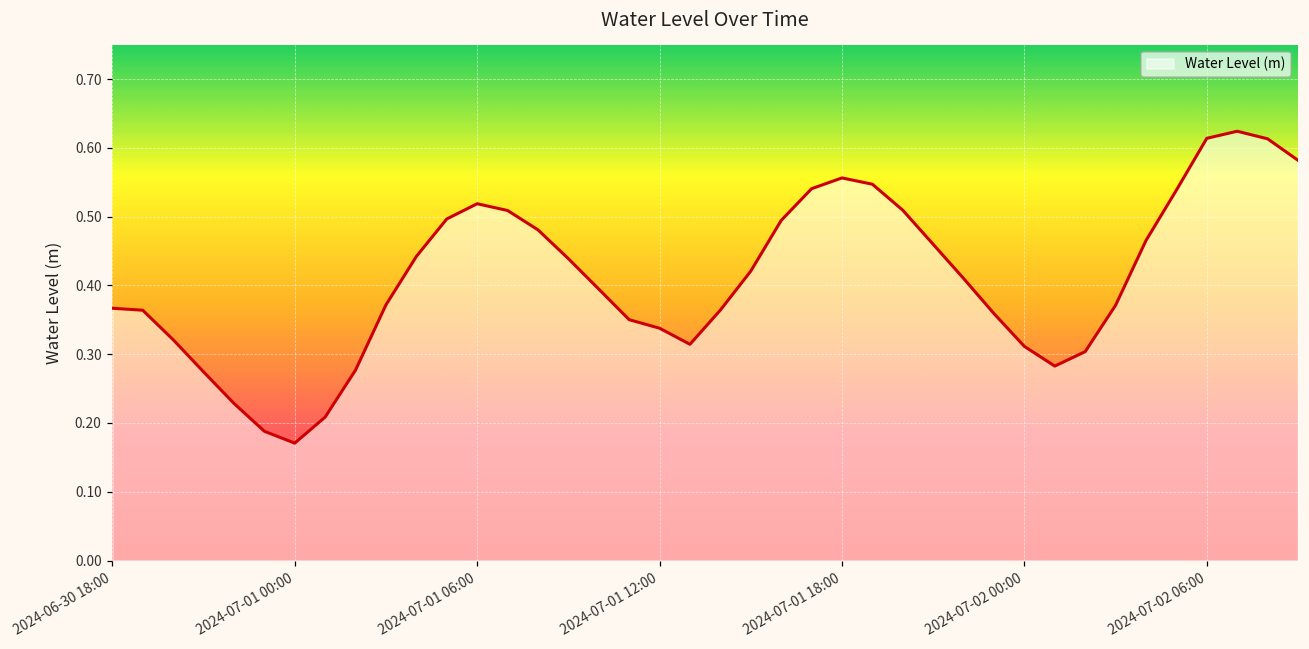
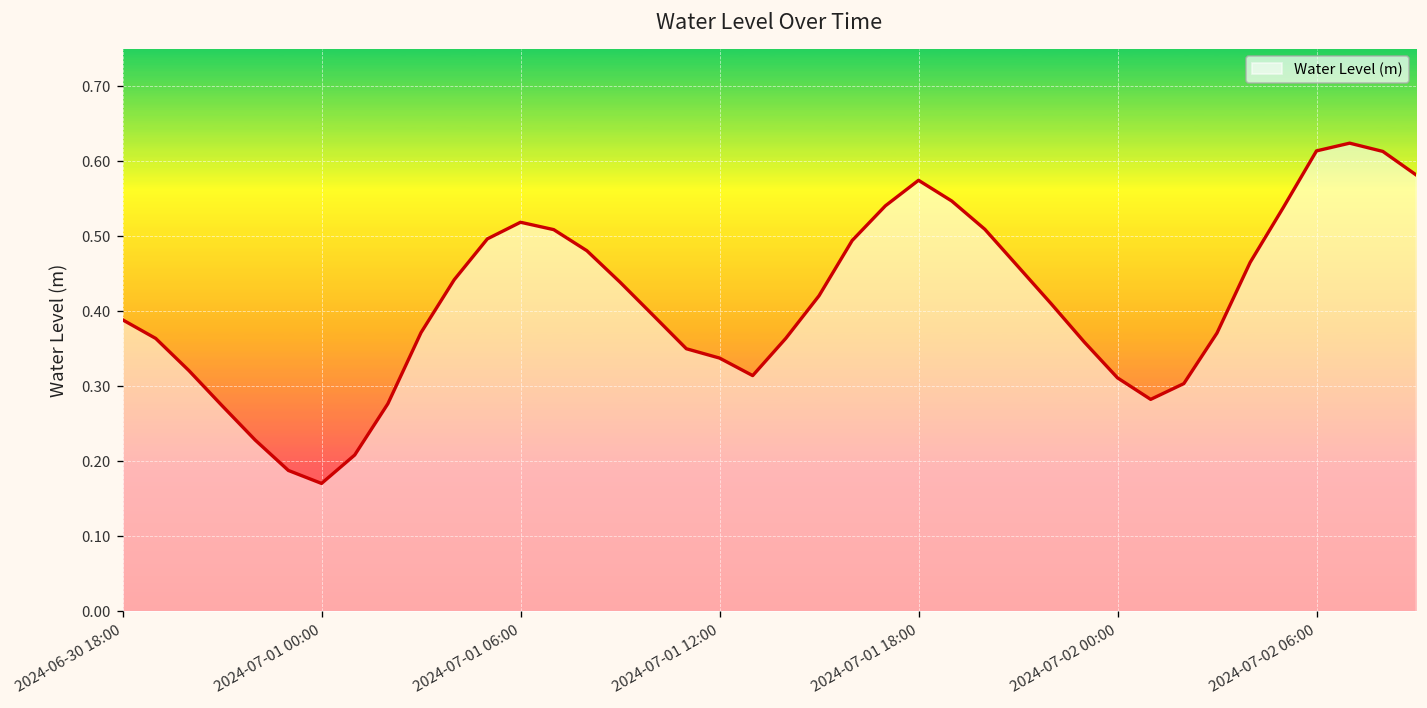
2024-06-30 18:00: 0.37 -> 0.39
2024-07-01 18:00: 0.56 -> 0.57
